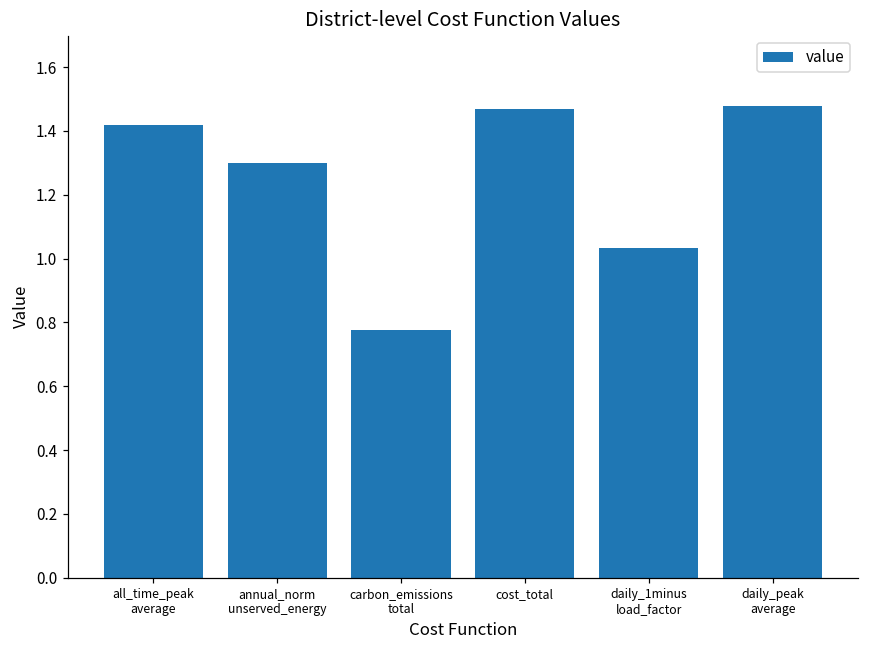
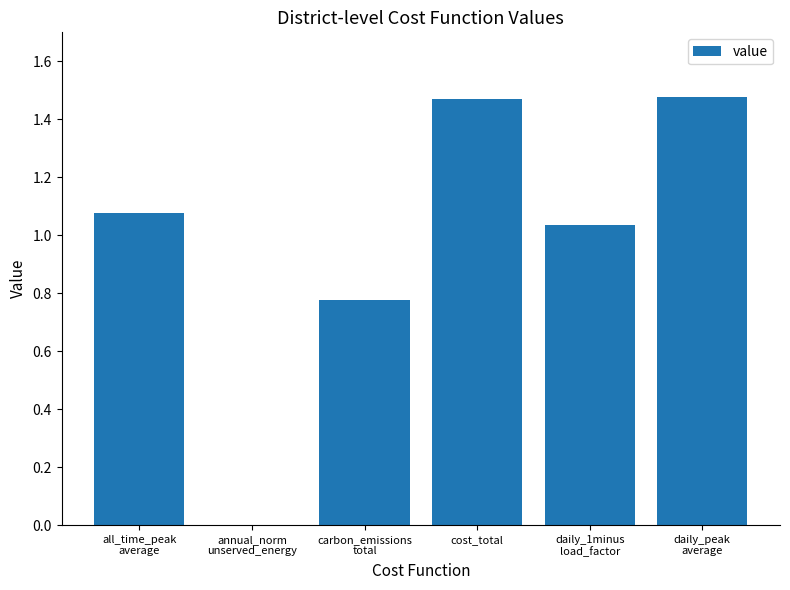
all_time_peak average: 1.42 -> 1.08
annual_norm unserved_energy: 1.3 -> 0.0
